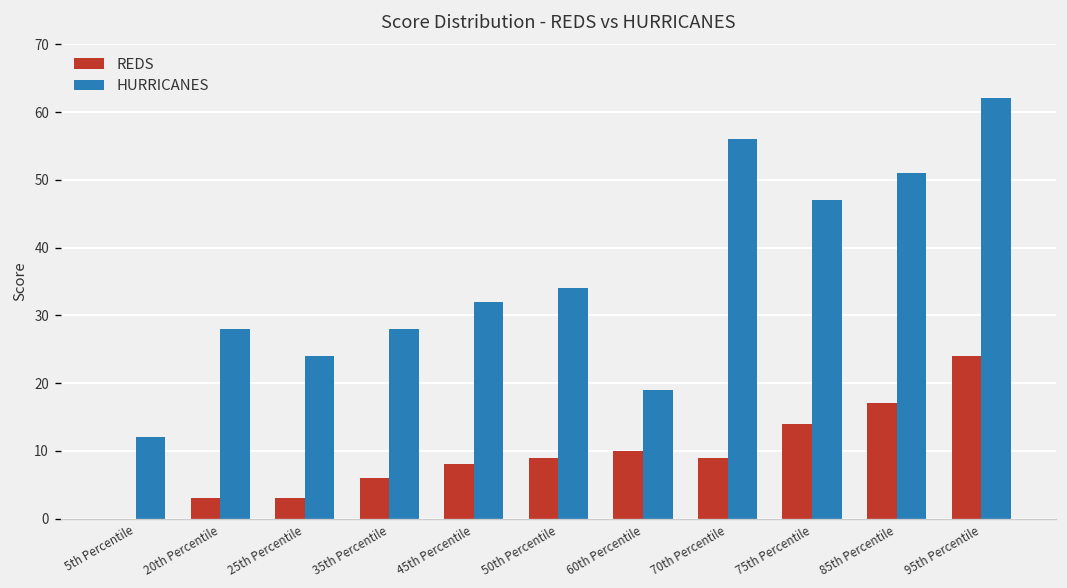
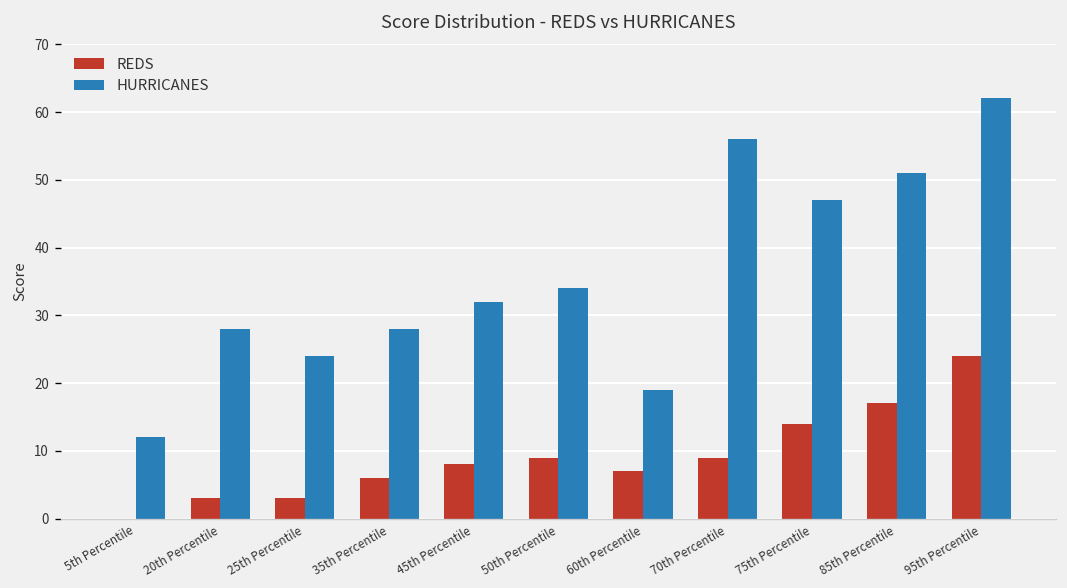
REDS, 60th Percentile: 10 -> 7
